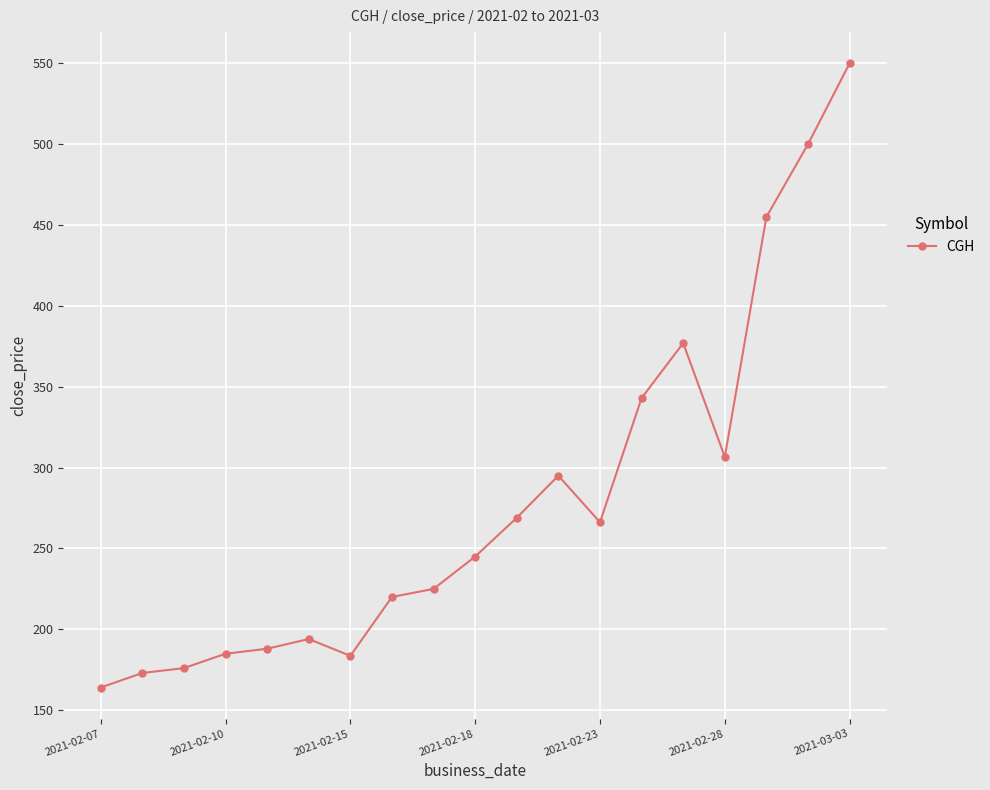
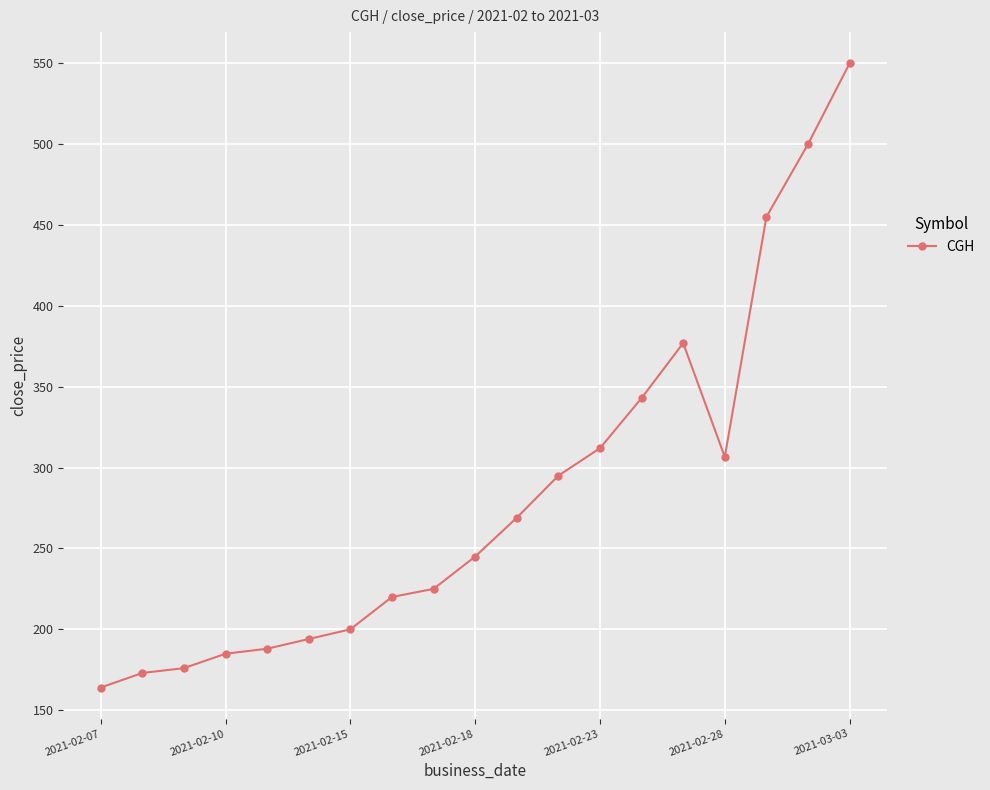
2021-02-15: 184 -> 200
2021-02-23: 266 -> 312
